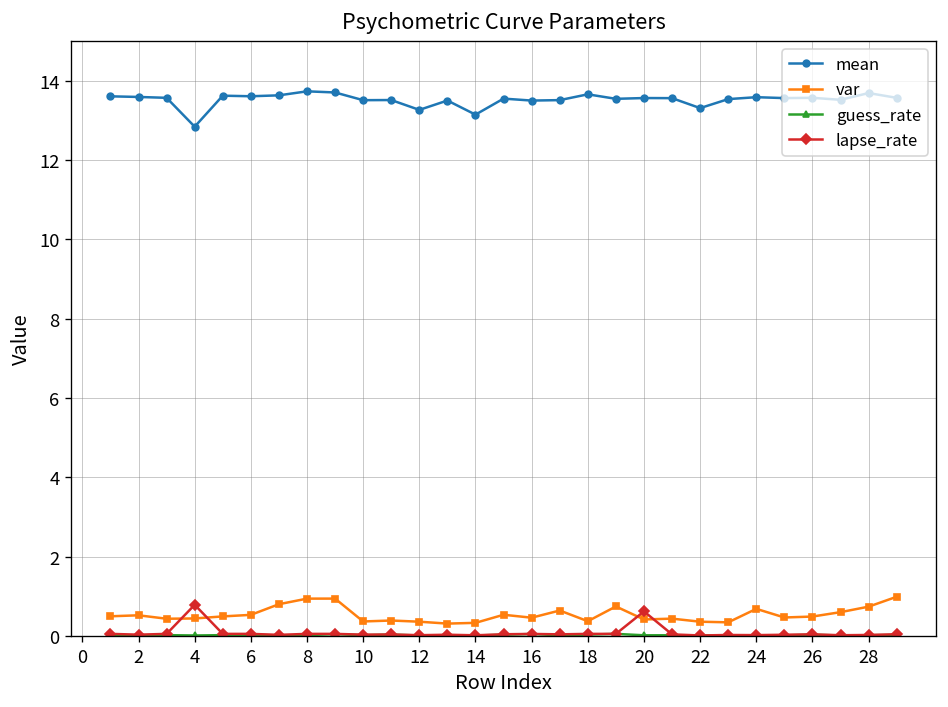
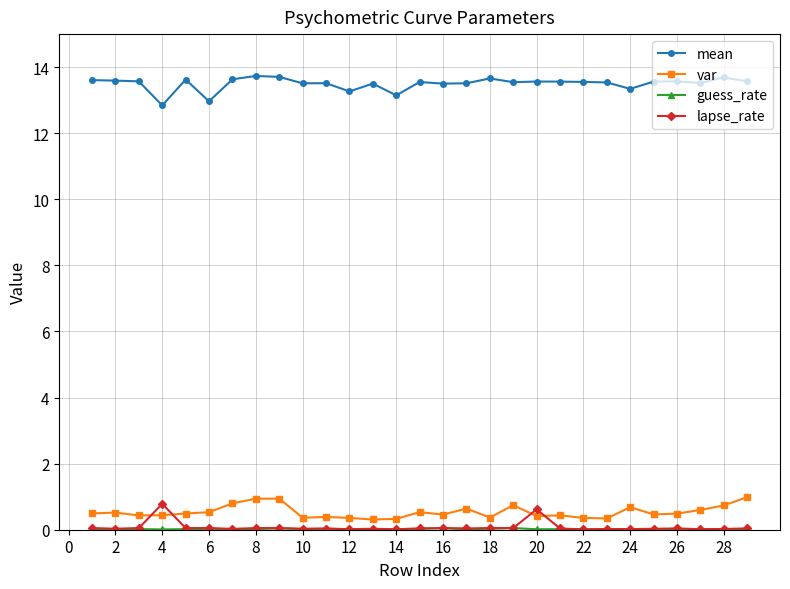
mean, 6: 13.6 -> 13.0
mean, 22: 13.3 -> 13.6
mean, 24: 13.6 -> 13.3
